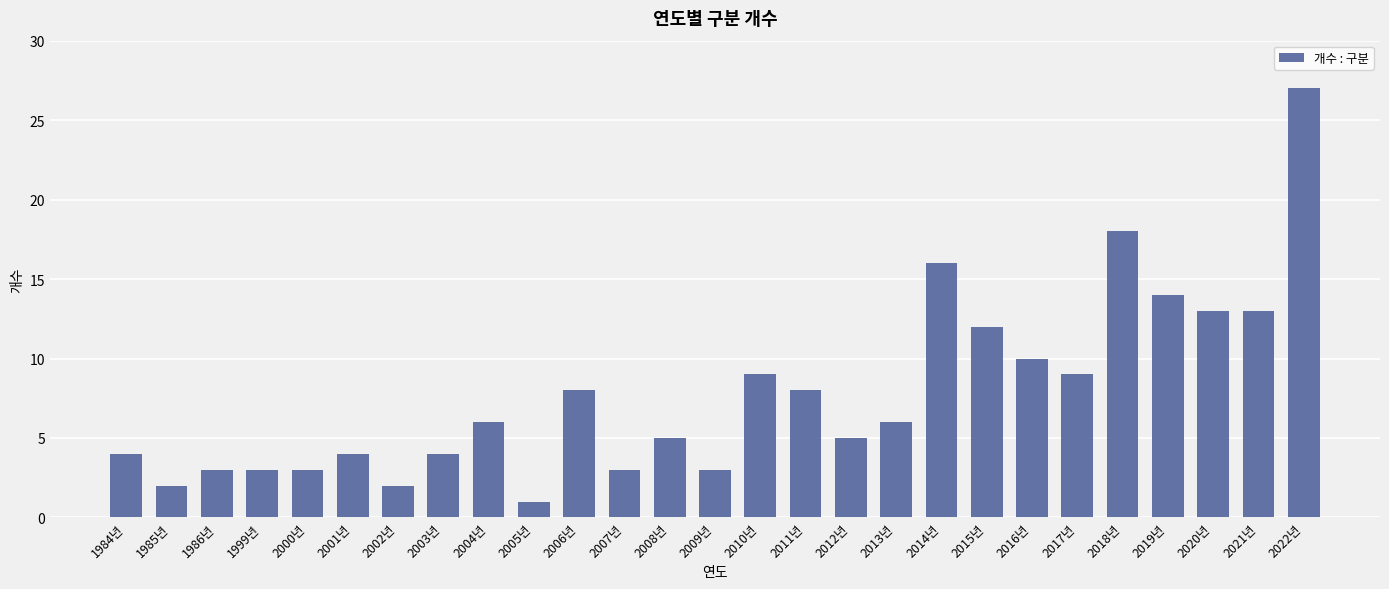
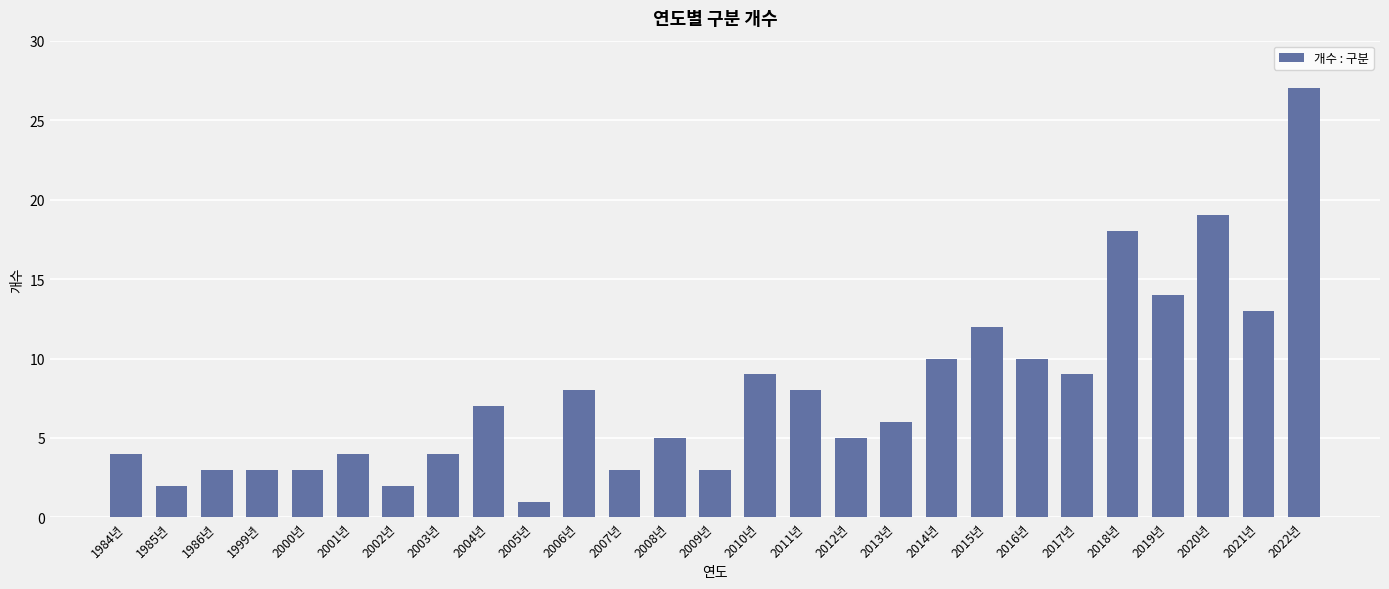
2004년: 6 -> 7
2014년: 16 -> 10
2020년: 13 -> 19
